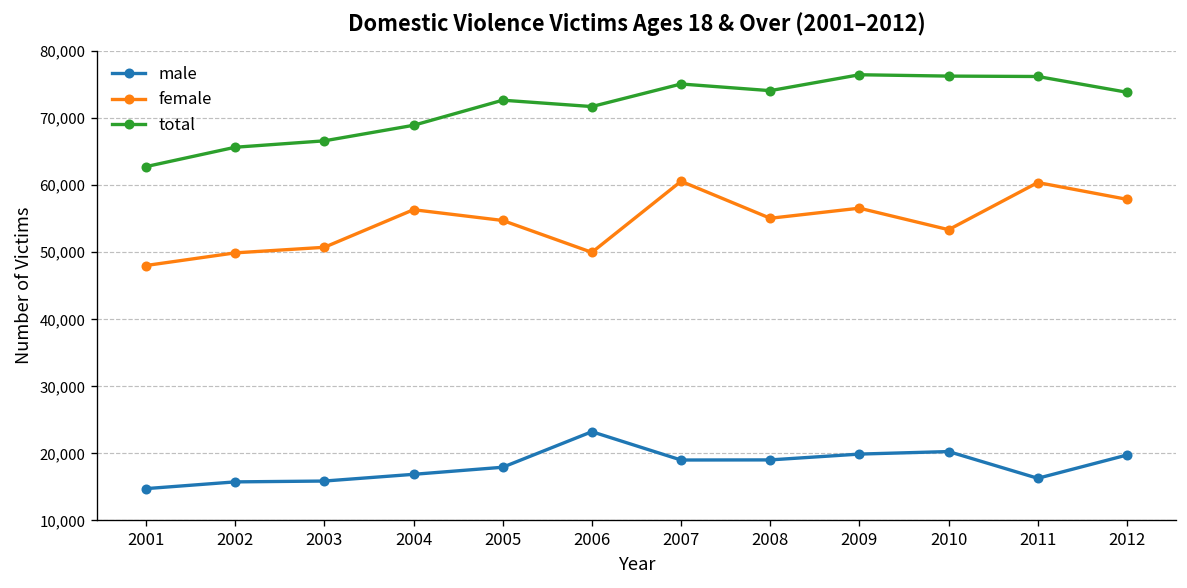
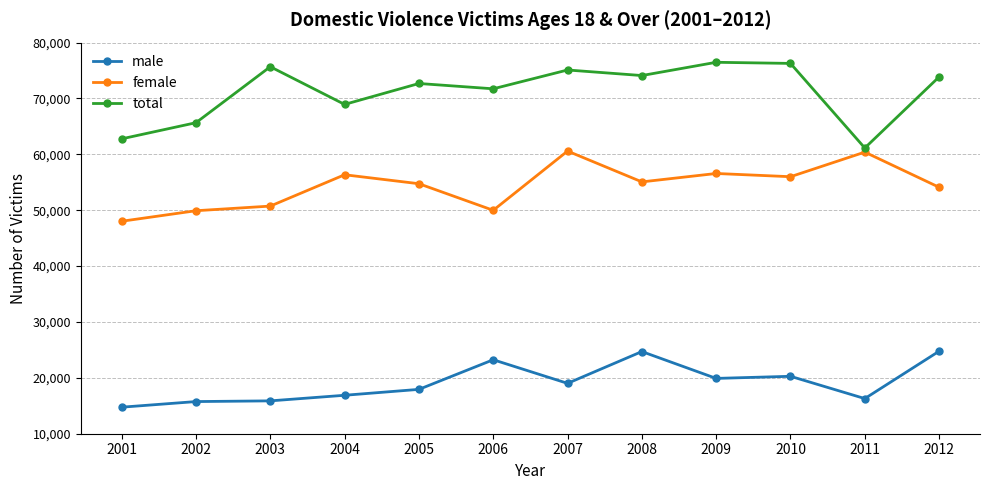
total, 2003: 67,000 -> 76,000
male, 2008: 19,000 -> 25,000
female, 2010: 53,000 -> 56,000
total, 2011: 76,000 -> 61,000
male, 2012: 20,000 -> 25,000
female, 2012: 58,000 -> 54,000
